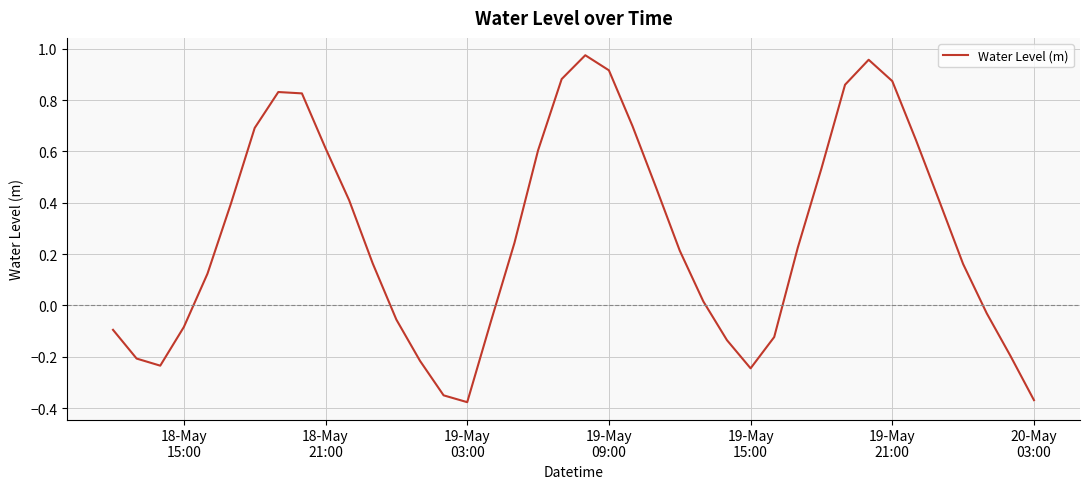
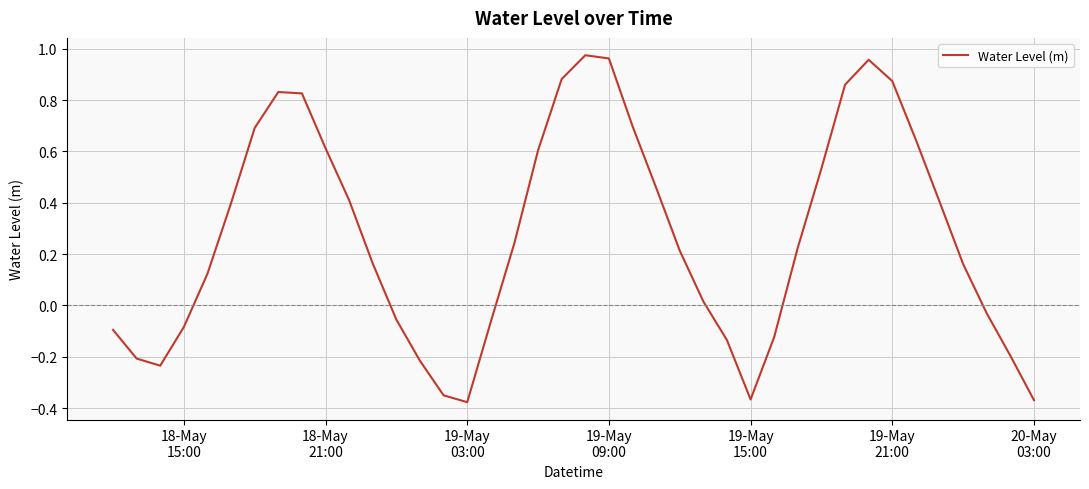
19-May 09:00: 0.92 -> 0.96
19-May 15:00: -0.25 -> -0.37
